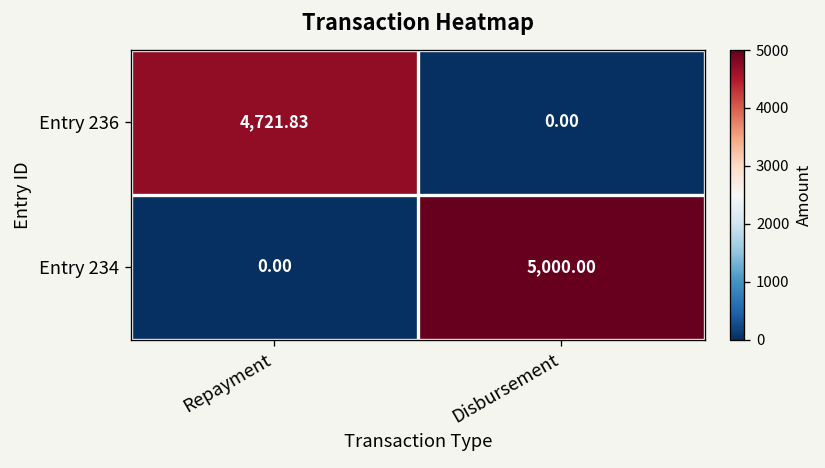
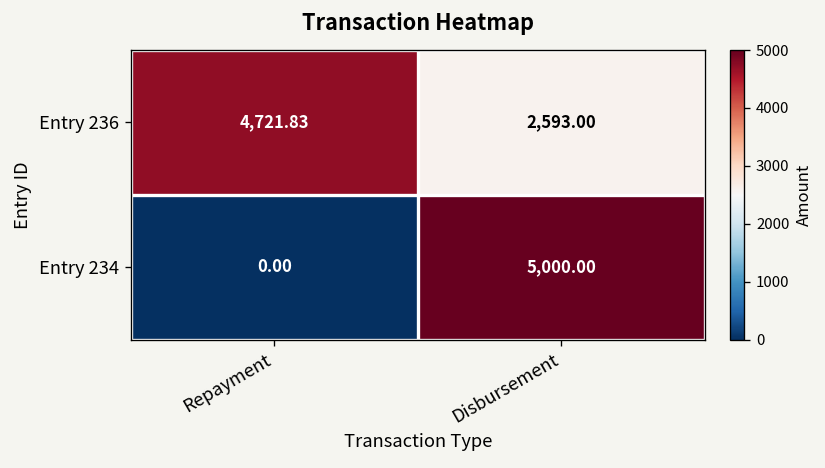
Entry 236, Disbursement: 0.00 -> 2,593.00
